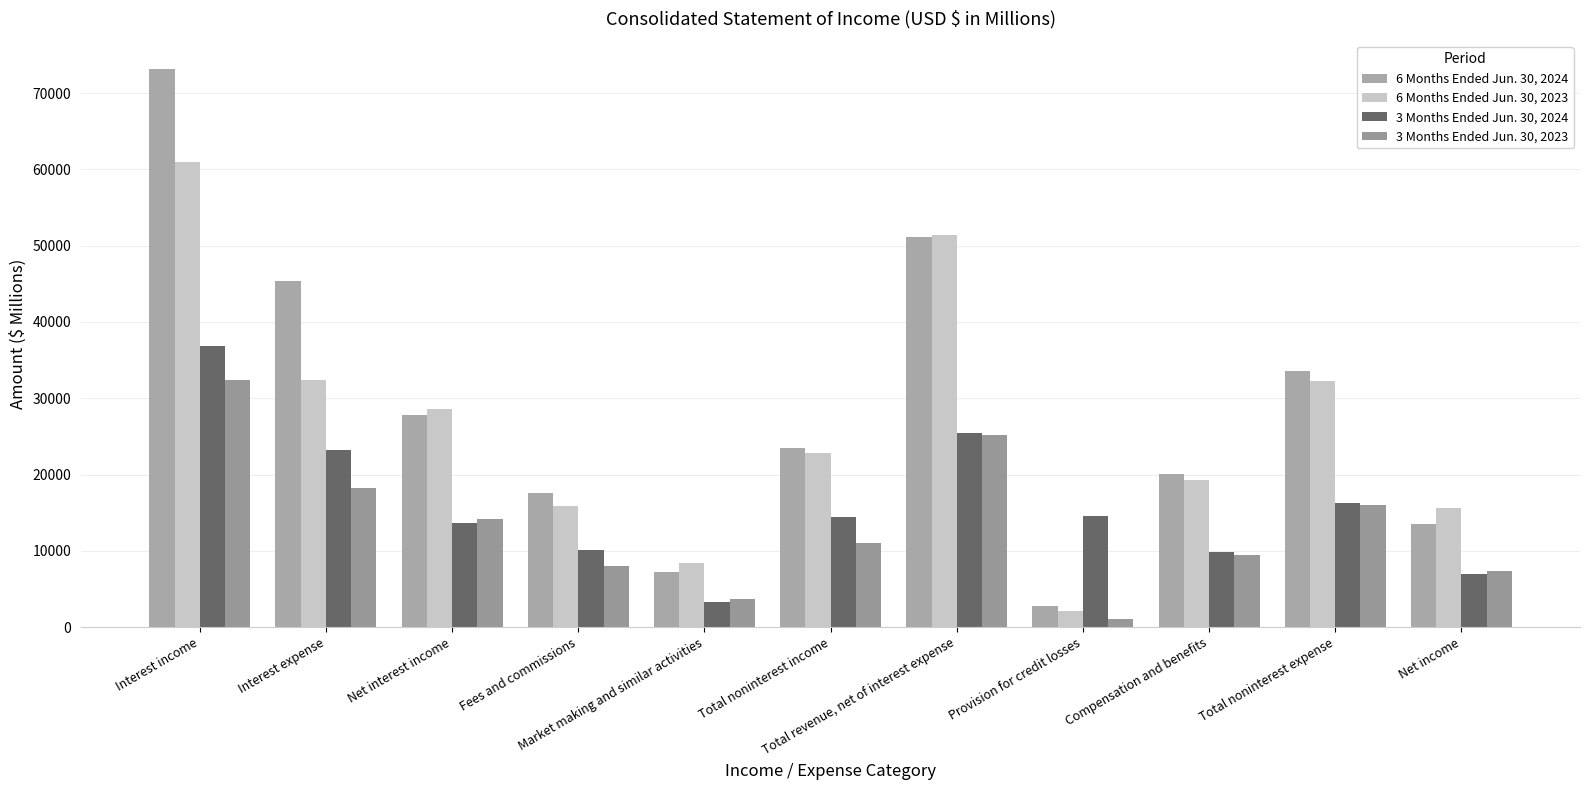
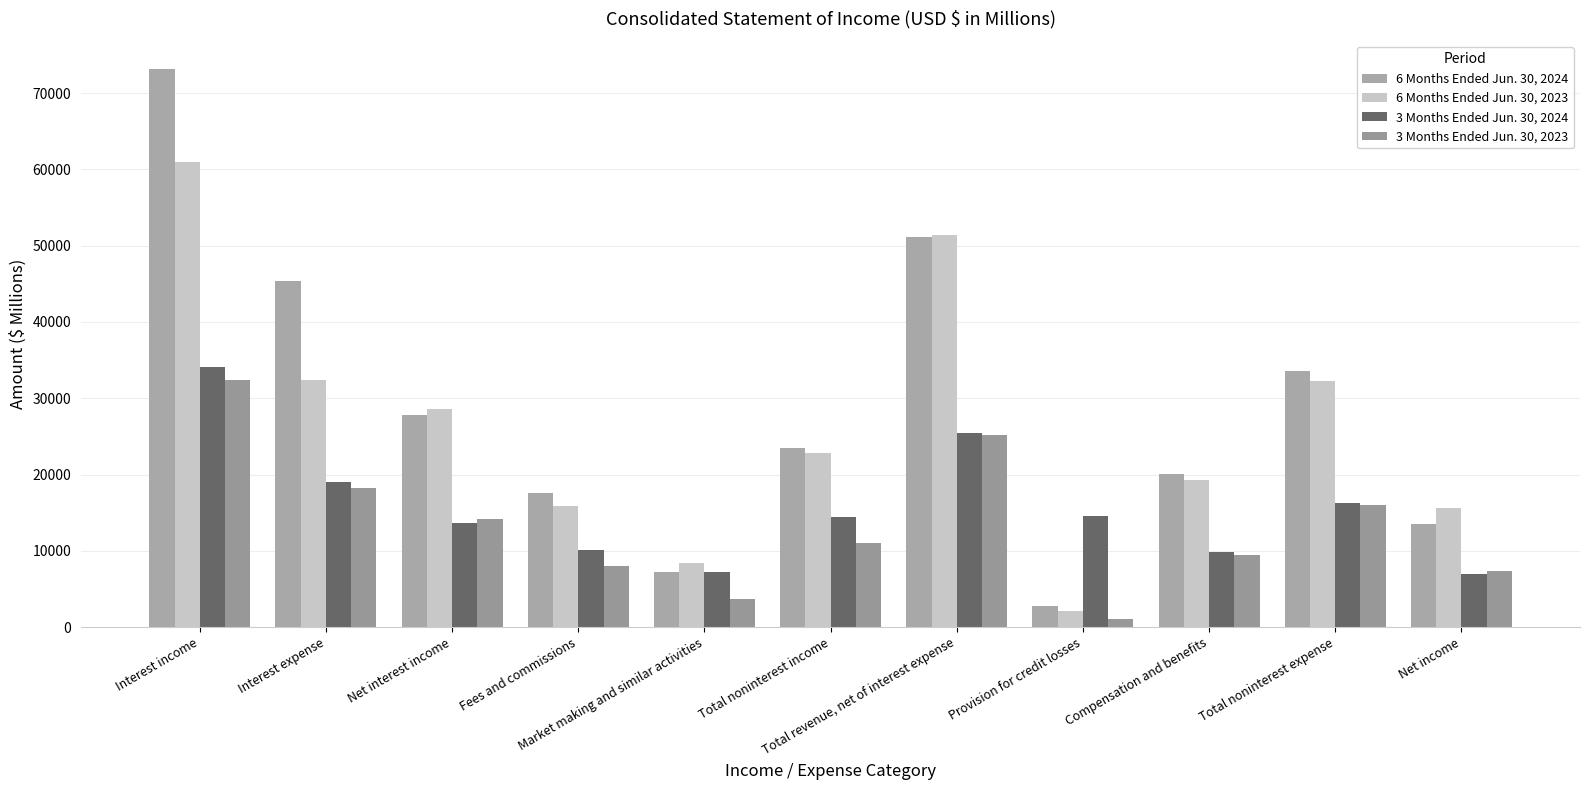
3 Months Ended Jun. 30, 2024, Interest income: 37000 -> 34000
3 Months Ended Jun. 30, 2024, Interest expense: 23000 -> 19000
3 Months Ended Jun. 30, 2024, Market making and similar activities: 3000 -> 7000
